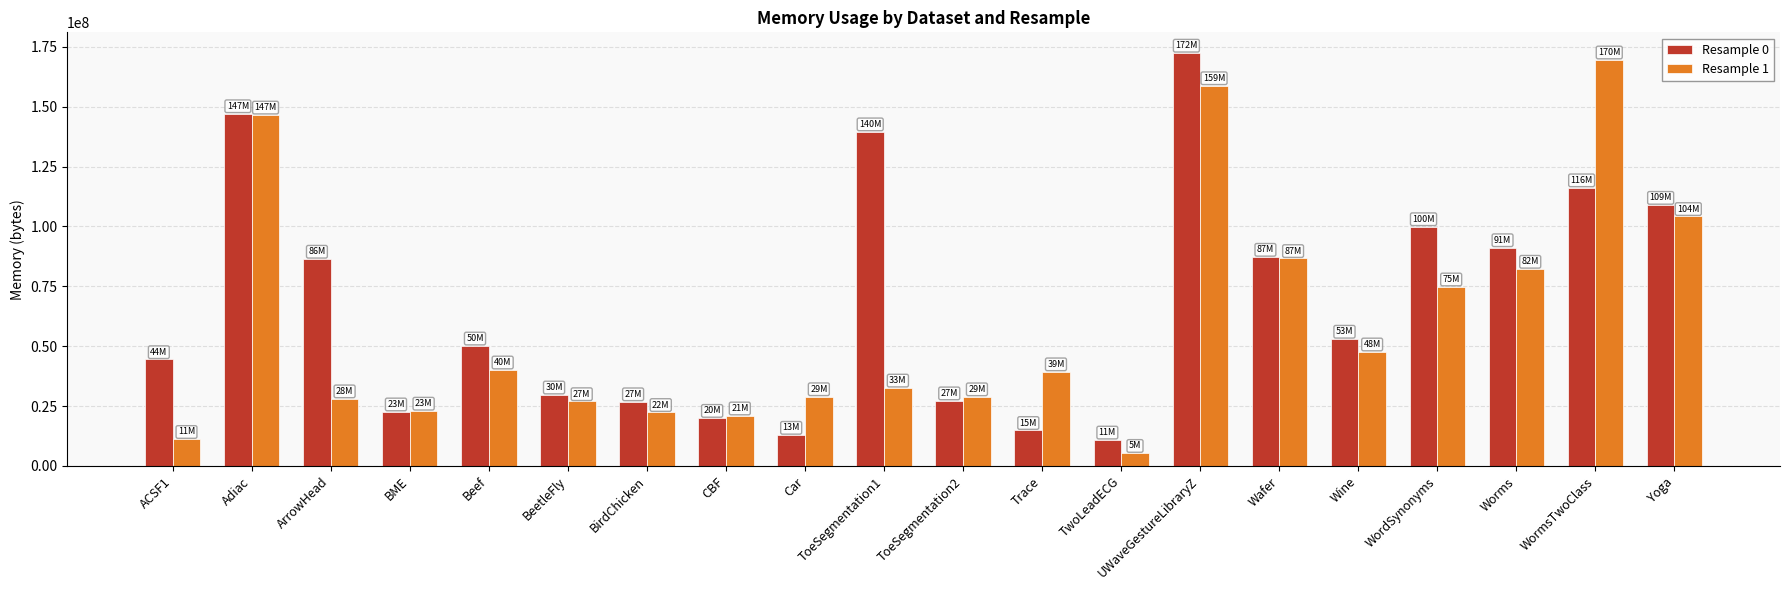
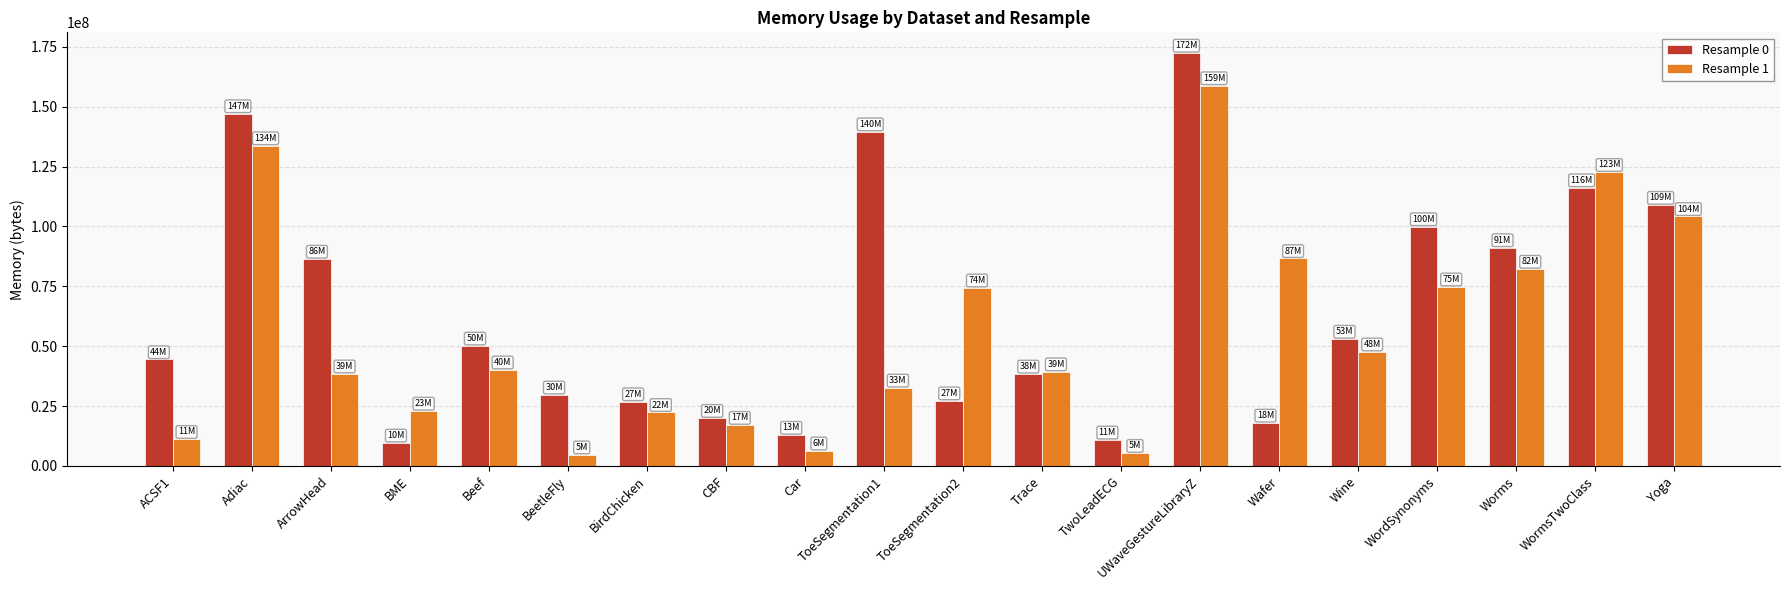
Resample 1, Adiac: 147M -> 134M
Resample 1, ArrowHead: 28M -> 39M
Resample 0, BME: 23M -> 10M
Resample 1, BeetleFly: 27M -> 5M
Resample 1, CBF: 21M -> 17M
Resample 1, Car: 29M -> 6M
Resample 1, ToeSegmentation2: 29M -> 74M
Resample 0, Trace: 15M -> 38M
Resample 0, Wafer: 87M -> 18M
Resample 1, WormsTwoClass: 170M -> 123M
